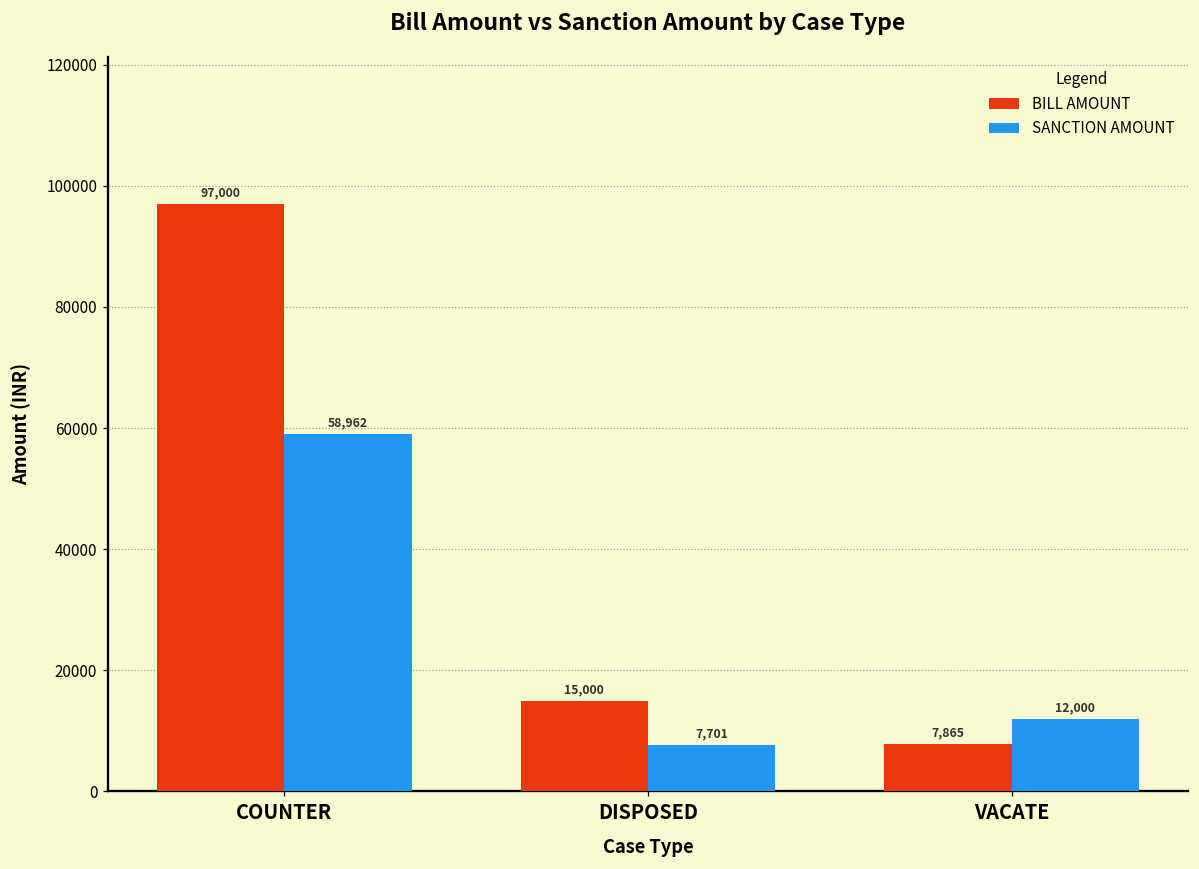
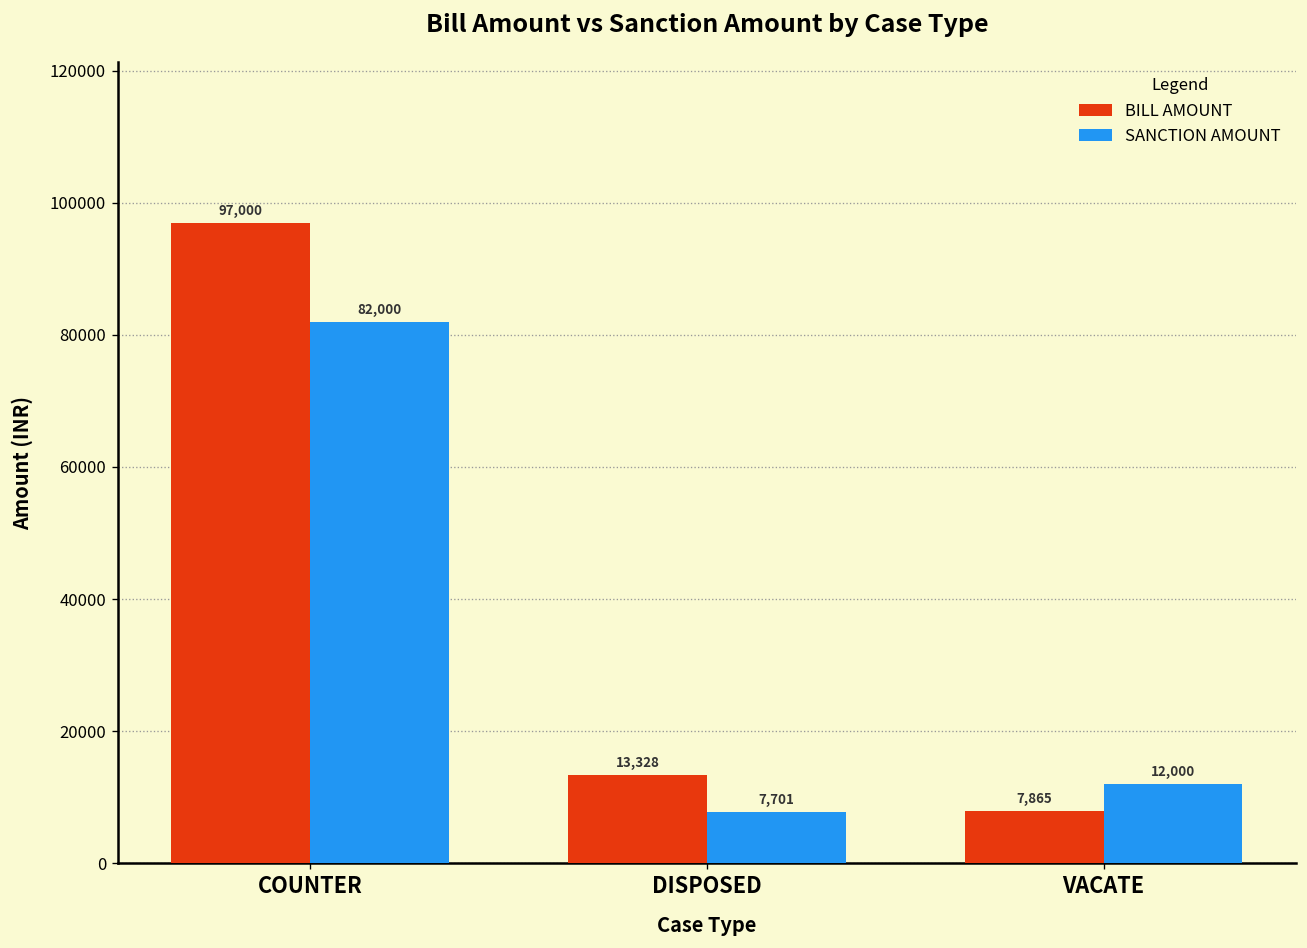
SANCTION AMOUNT, COUNTER: 58,962 -> 82,000
BILL AMOUNT, DISPOSED: 15,000 -> 13,328
